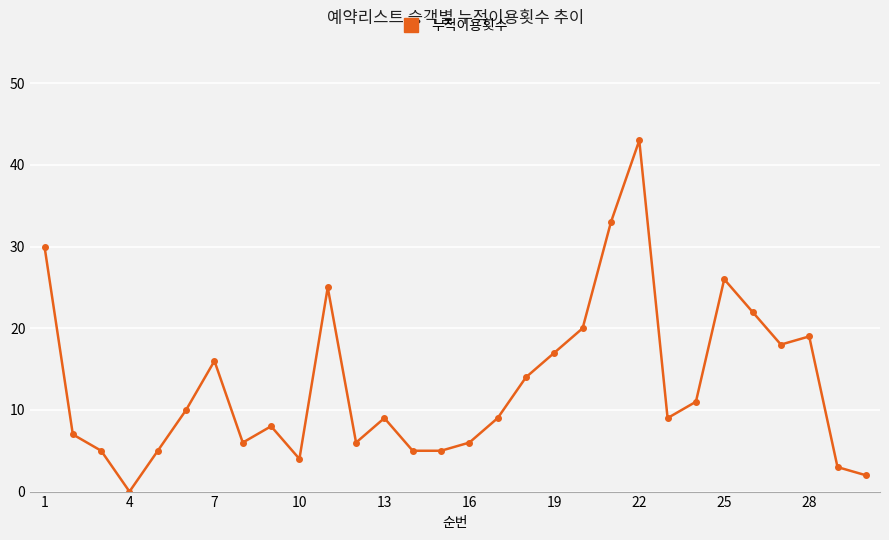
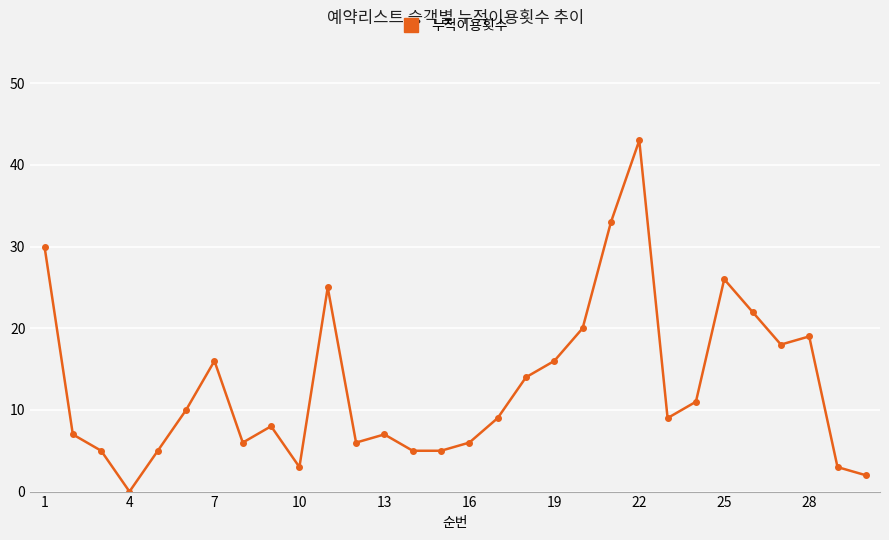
10: 4 -> 3
13: 9 -> 7
19: 17 -> 16
